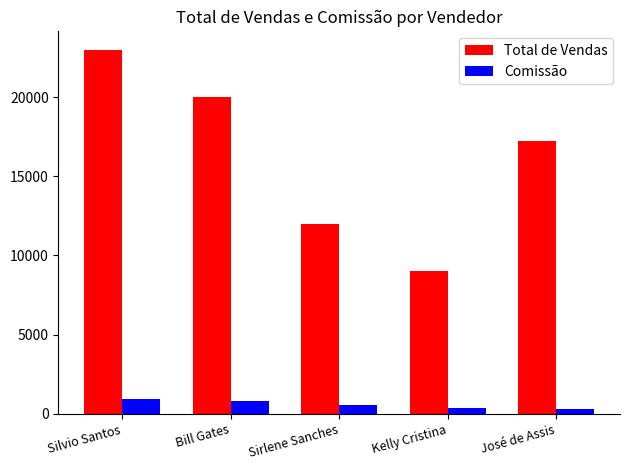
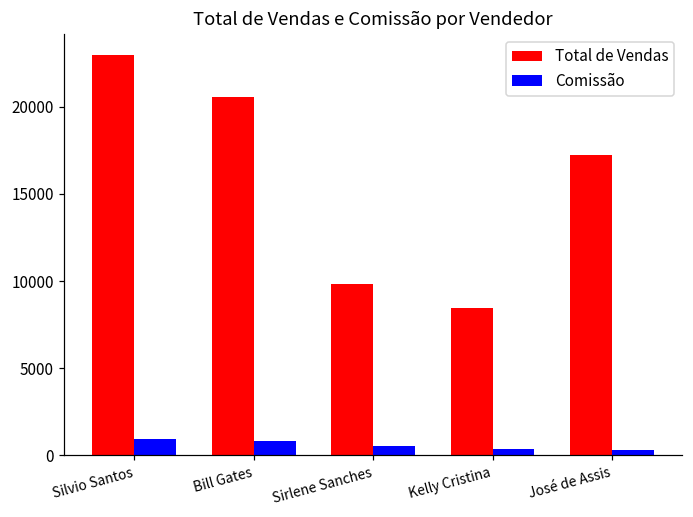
Total de Vendas, Bill Gates: 20000 -> 20500
Total de Vendas, Sirlene Sanches: 12000 -> 9900
Total de Vendas, Kelly Cristina: 9000 -> 8400
